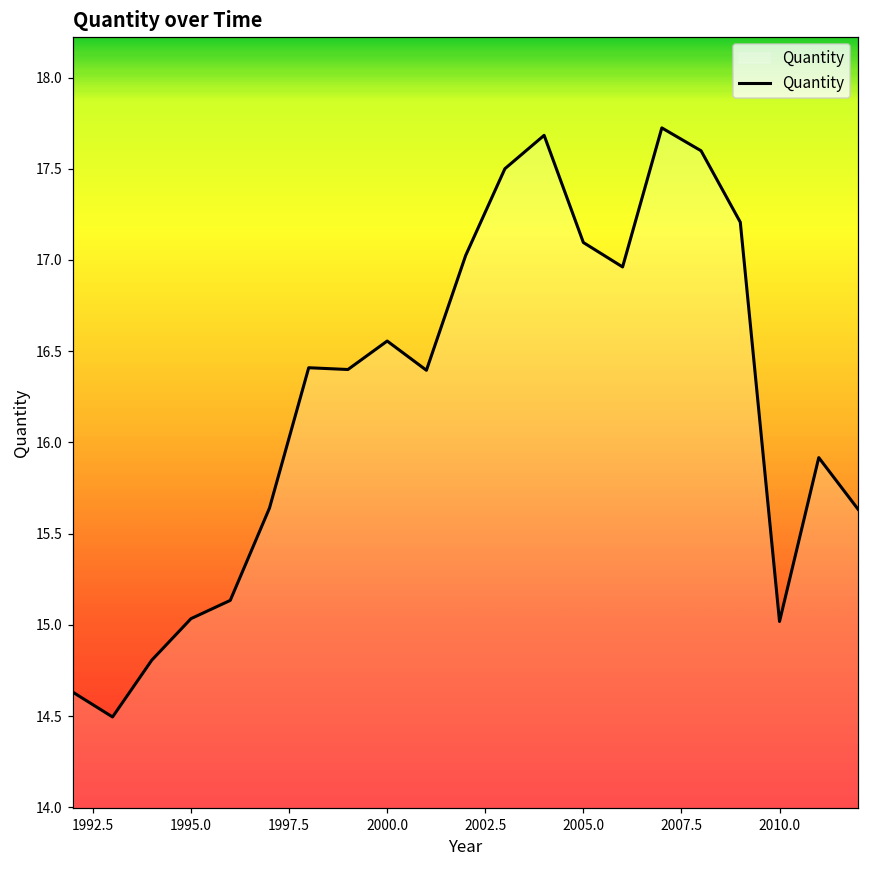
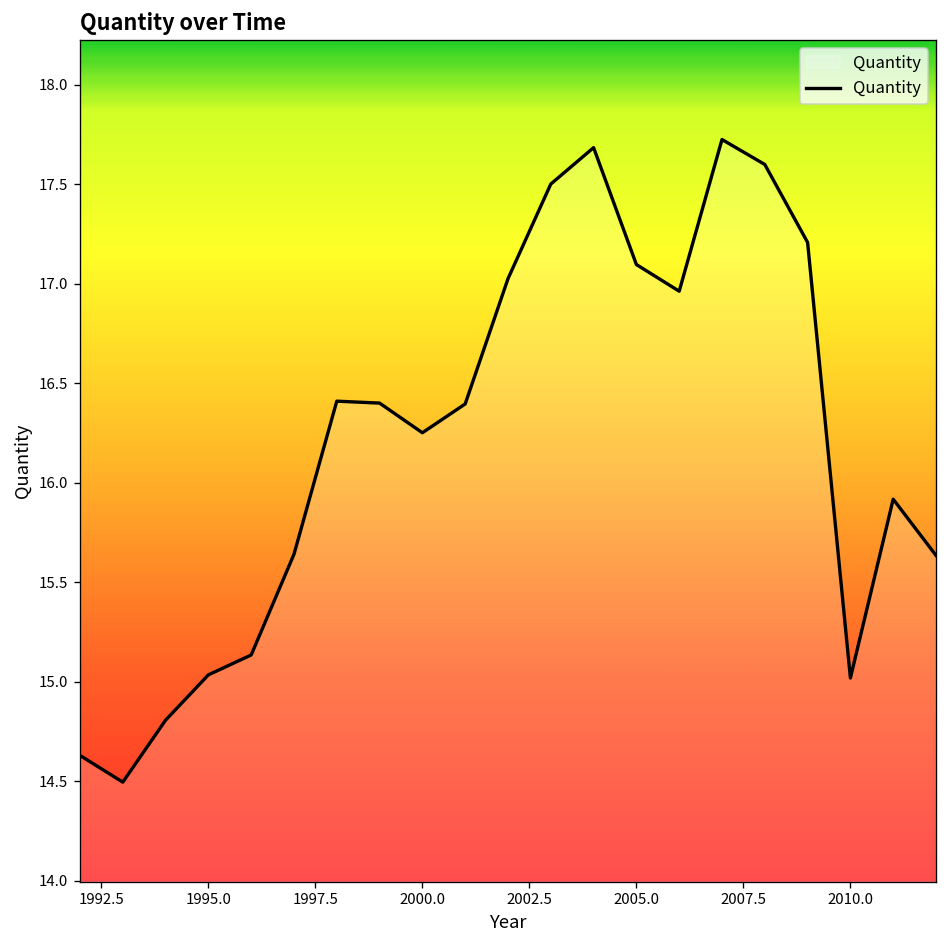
2000.0: 16.56 -> 16.25
